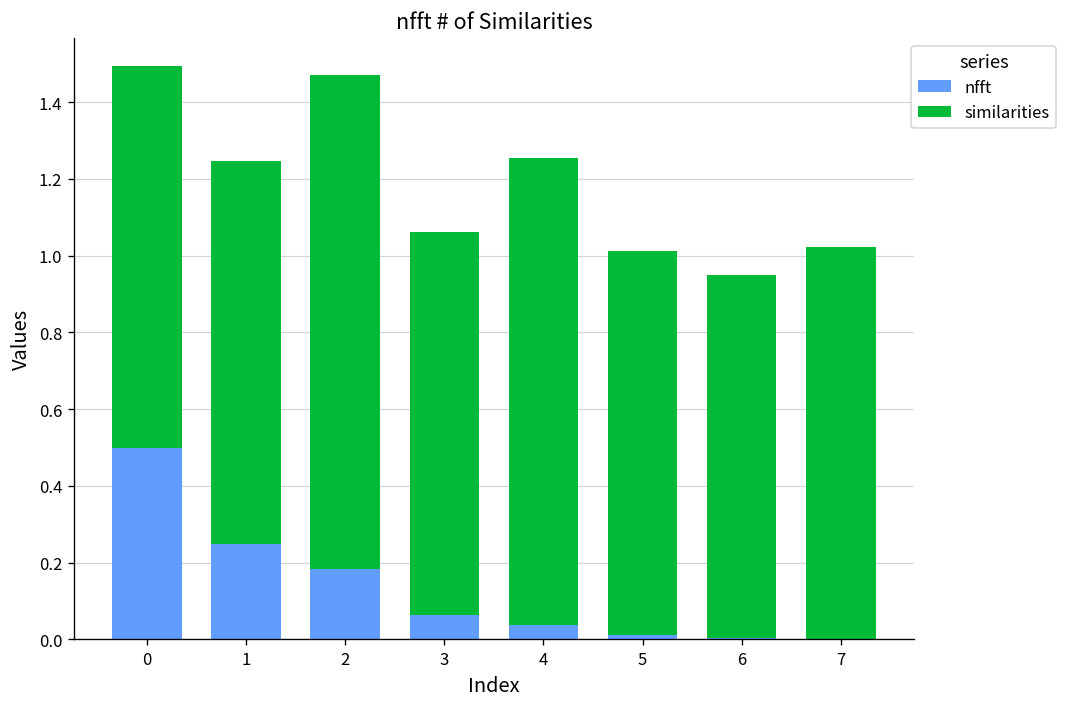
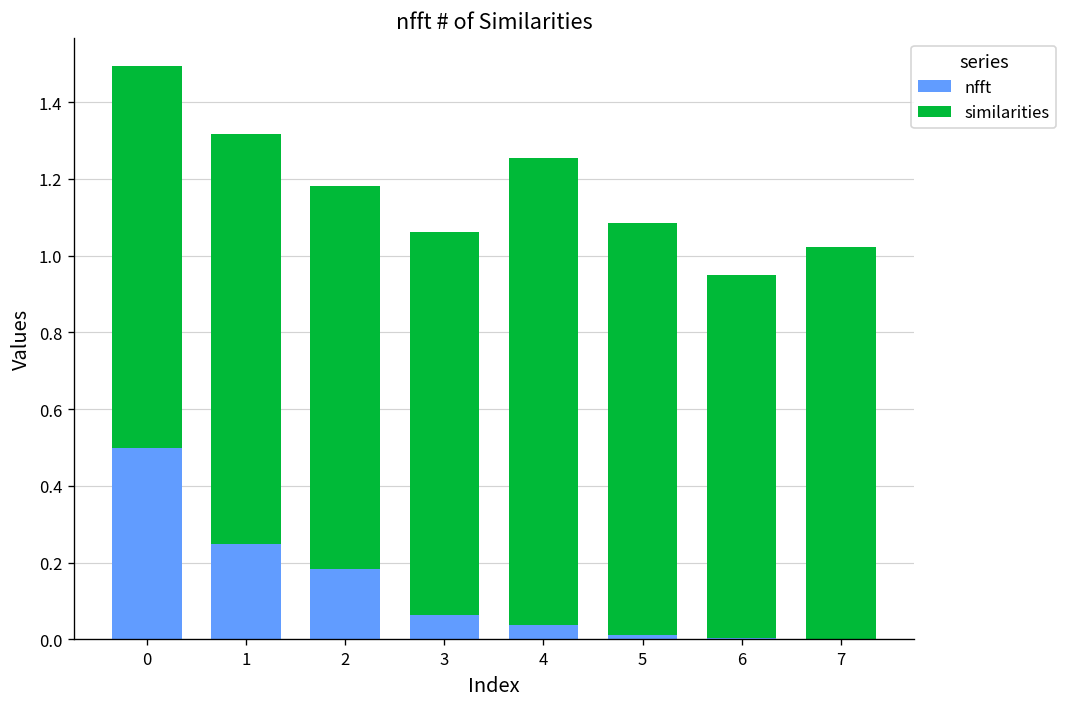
similarities, 1: 1.00 -> 1.07
similarities, 2: 1.29 -> 1.00
similarities, 5: 1.00 -> 1.07
